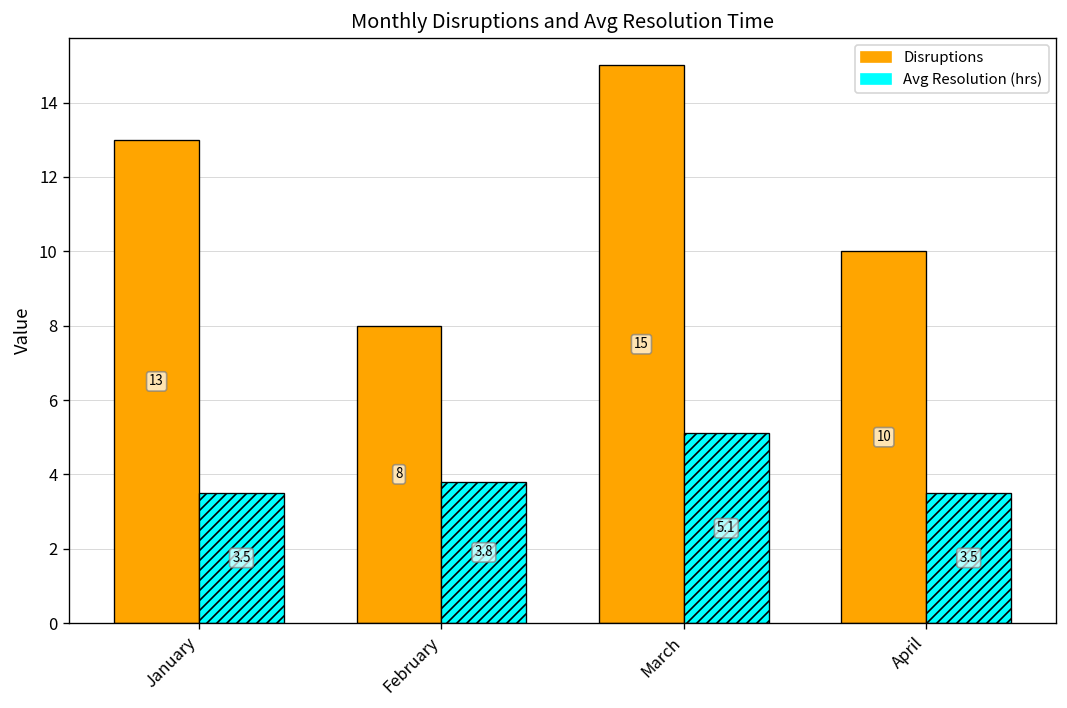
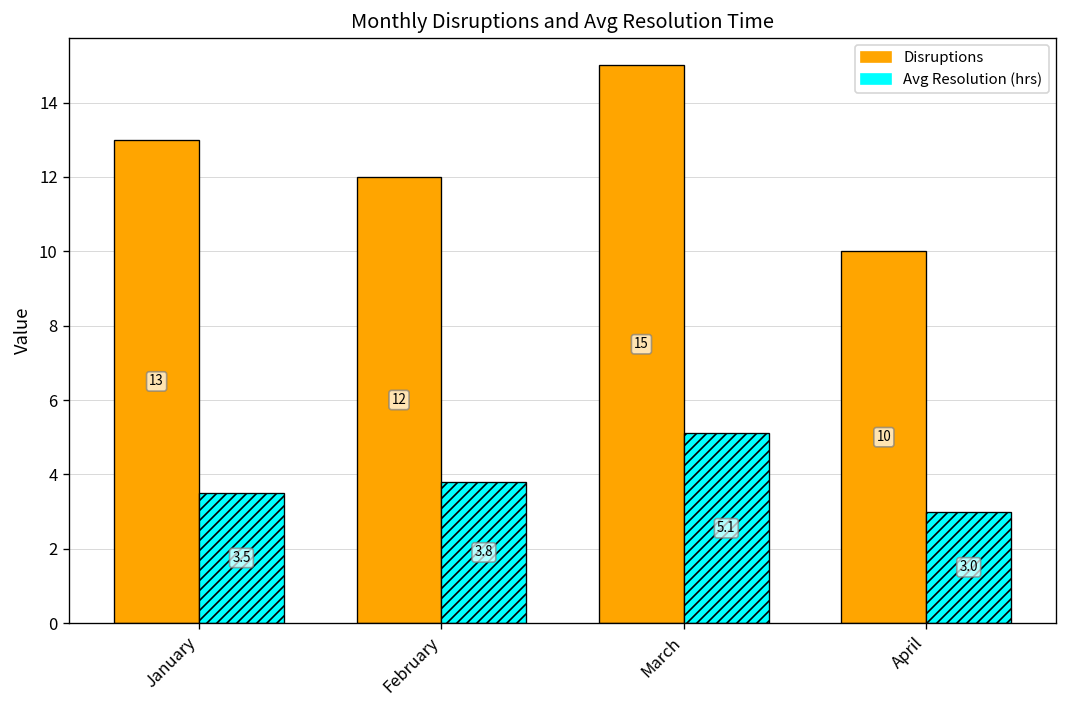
Disruptions, February: 8 -> 12
Avg Resolution (hrs), April: 3.5 -> 3.0
